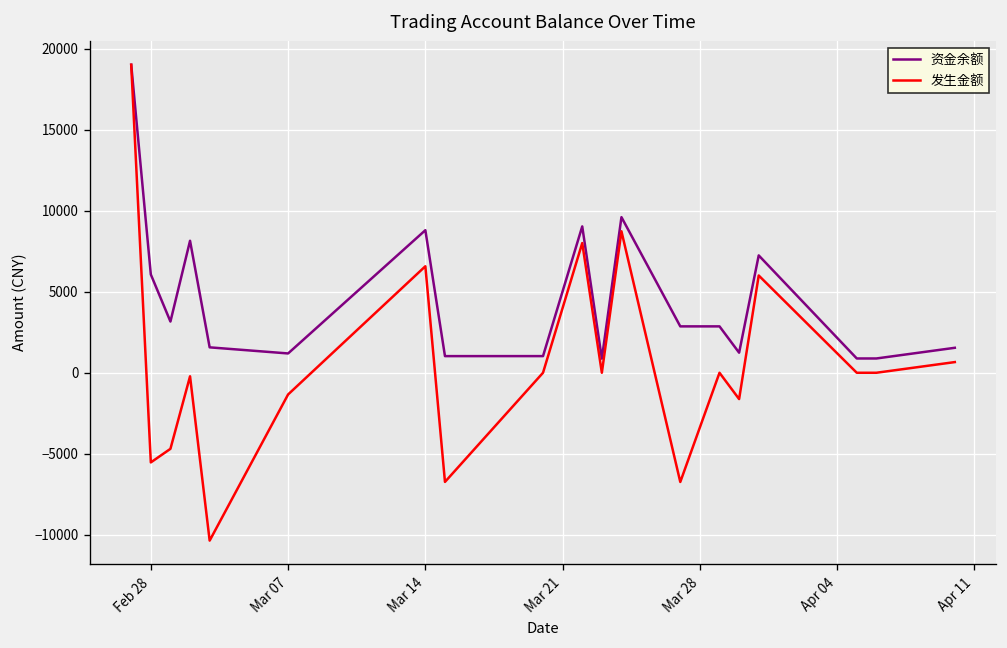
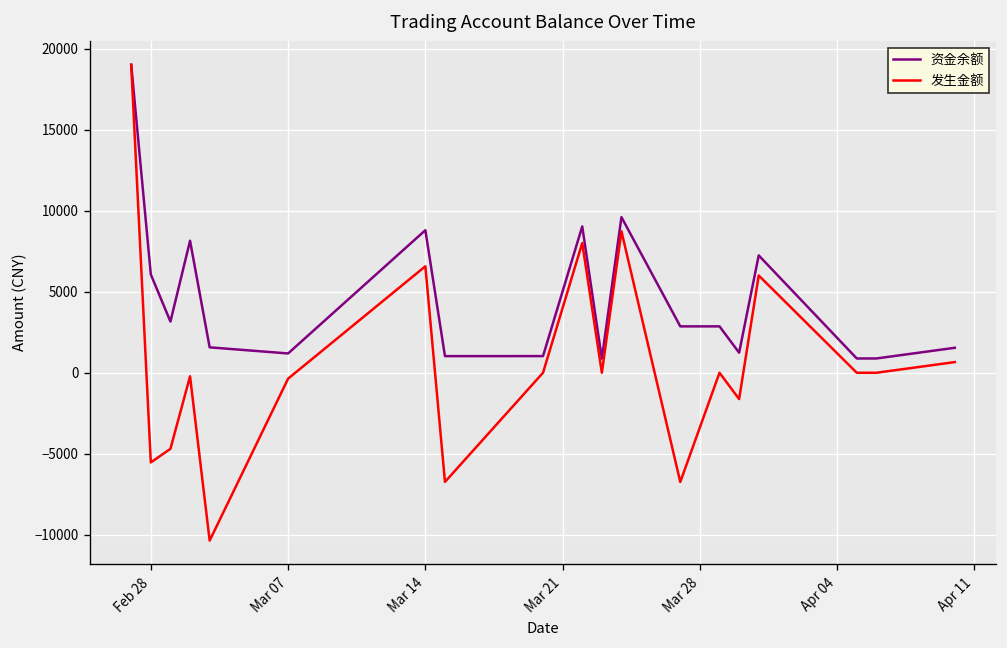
发生金额, Mar 07: -1300 -> -400
